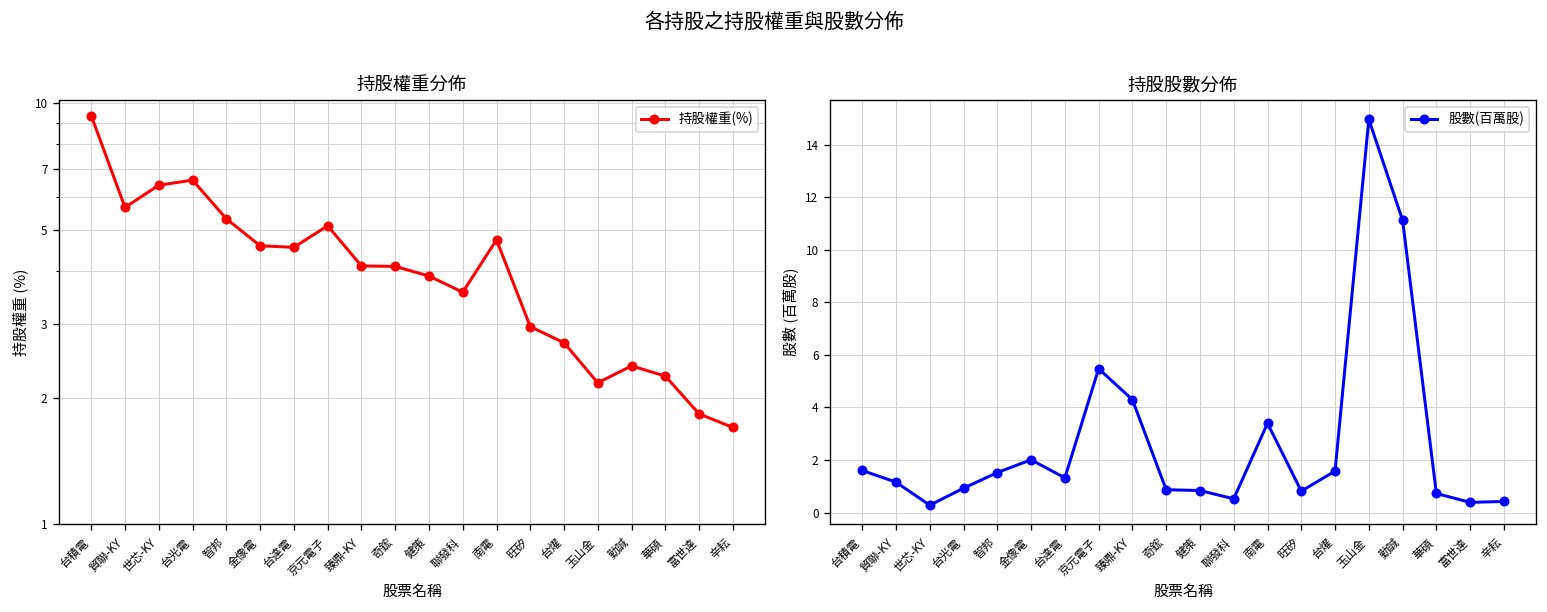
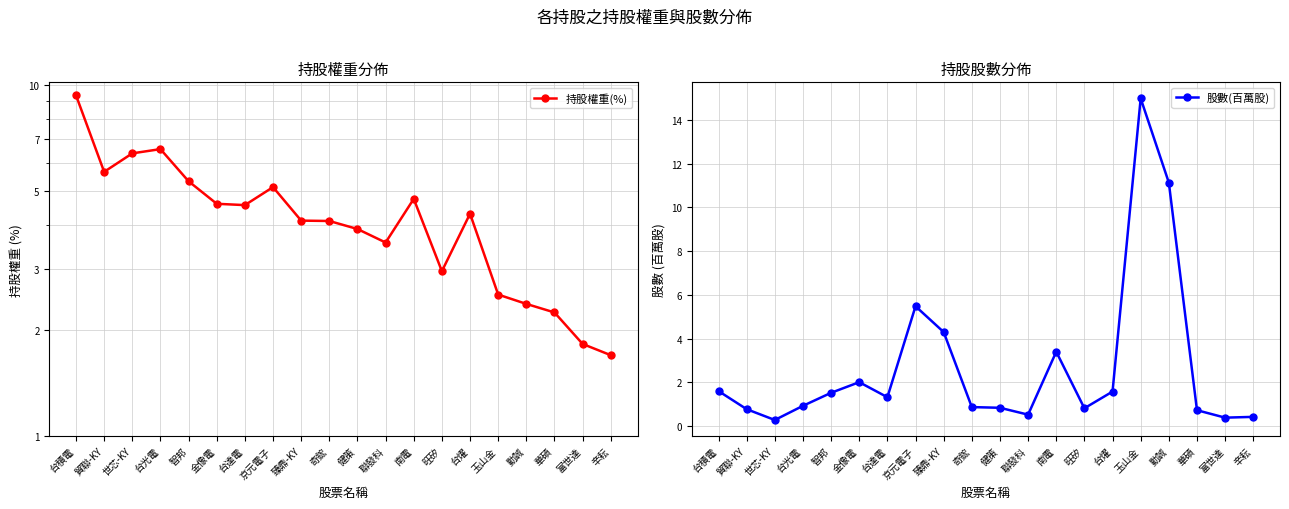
持股權重分佈, 台燿: 2.7 -> 4.3
持股權重分佈, 玉山金: 2.2 -> 2.5
持股股數分佈, 貿聯-KY: 1.2 -> 0.8
